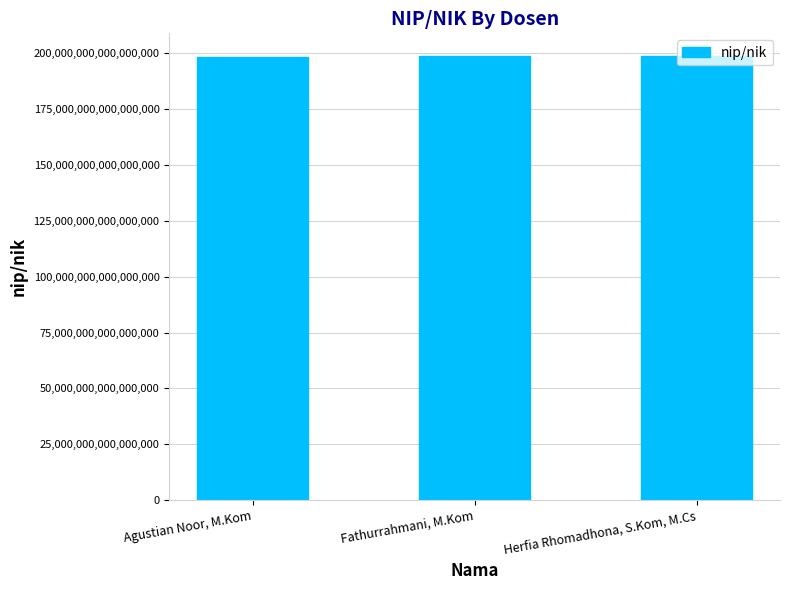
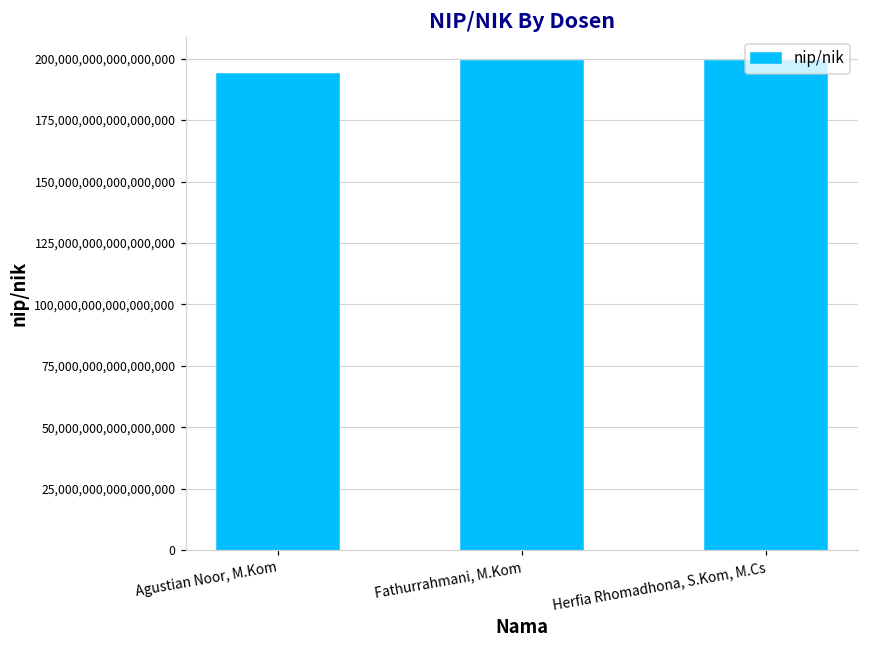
Agustian Noor, M.Kom: 198,000,000,000,000,000 -> 194,000,000,000,000,000
